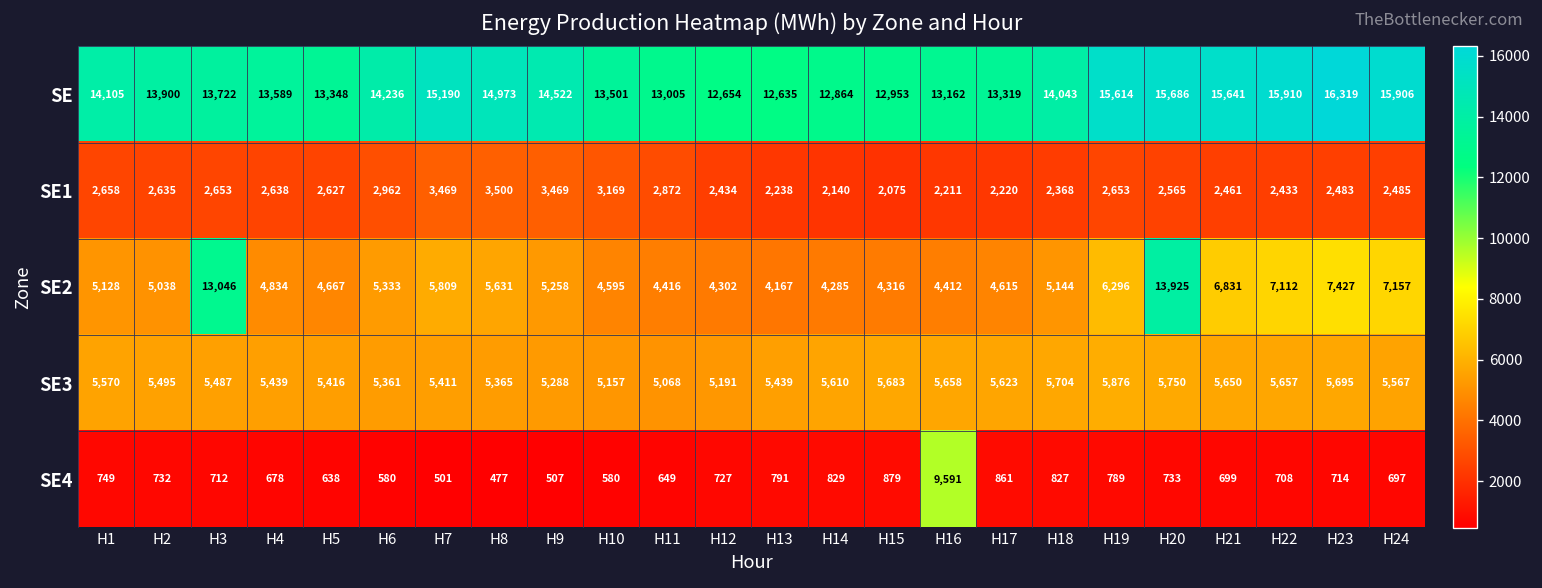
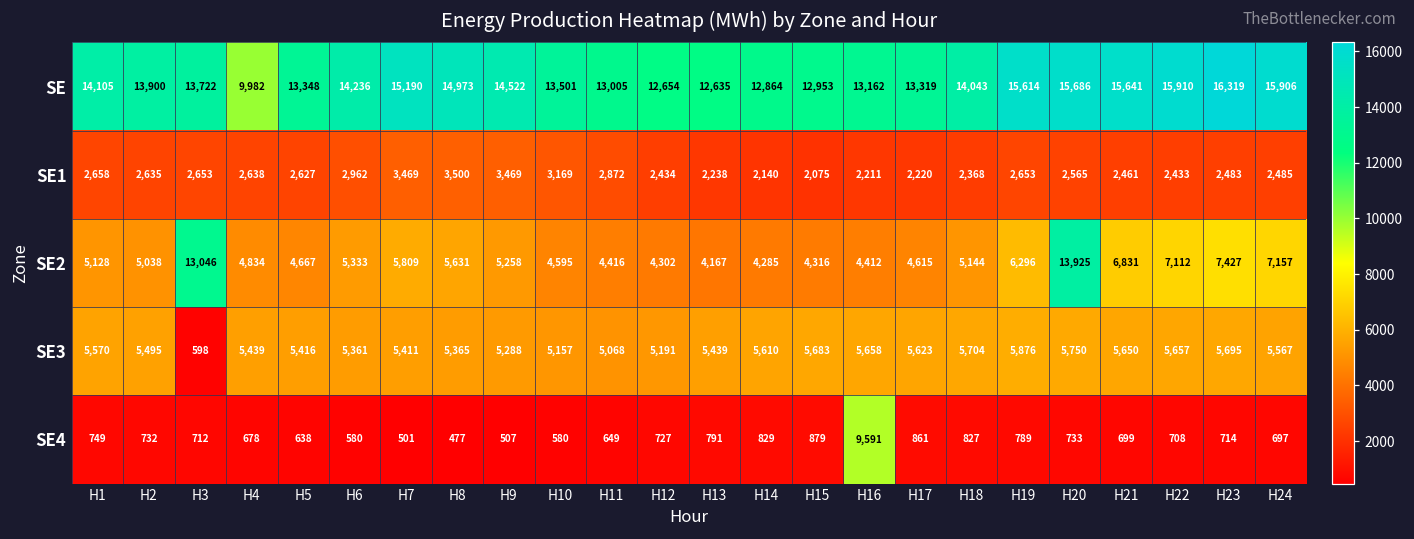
SE, H4: 13,589 -> 9,982
SE3, H3: 5,487 -> 598
